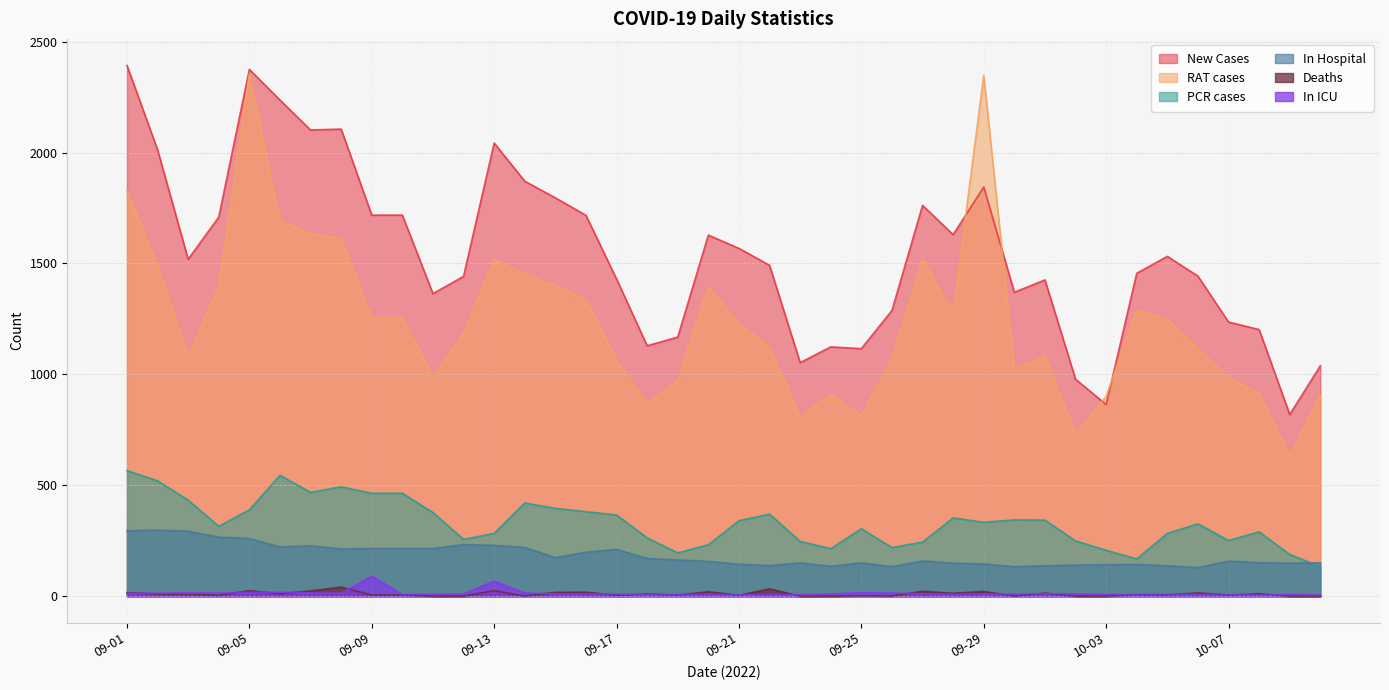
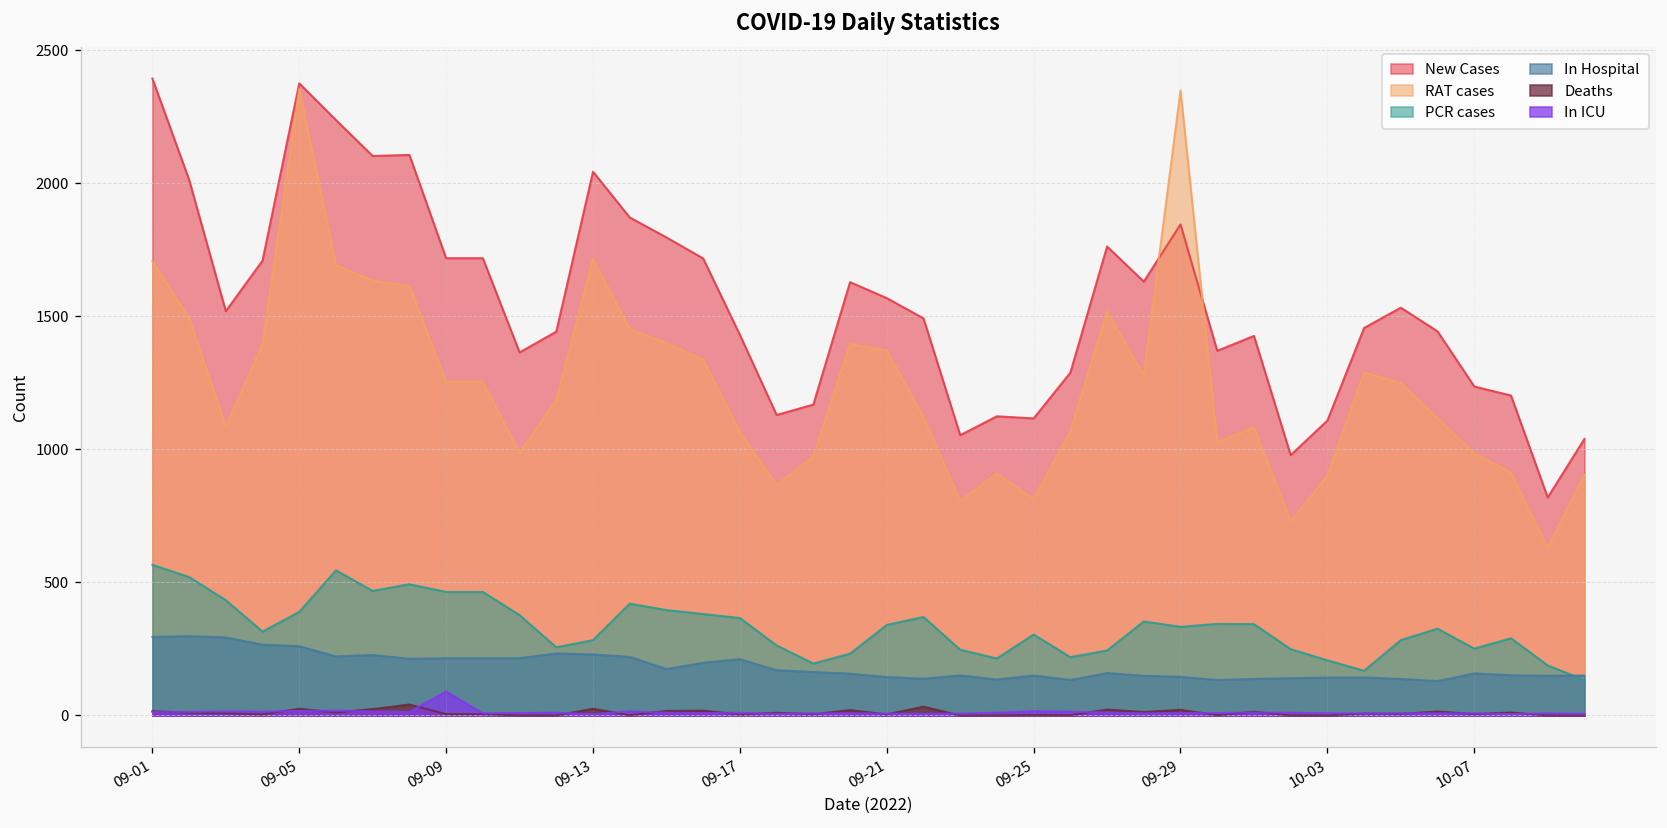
RAT cases, 09-01: 1830 -> 1710
RAT cases, 09-13: 1520 -> 1720
In ICU, 09-13: 70 -> 10
RAT cases, 09-21: 1230 -> 1370
New Cases, 10-03: 860 -> 1110
